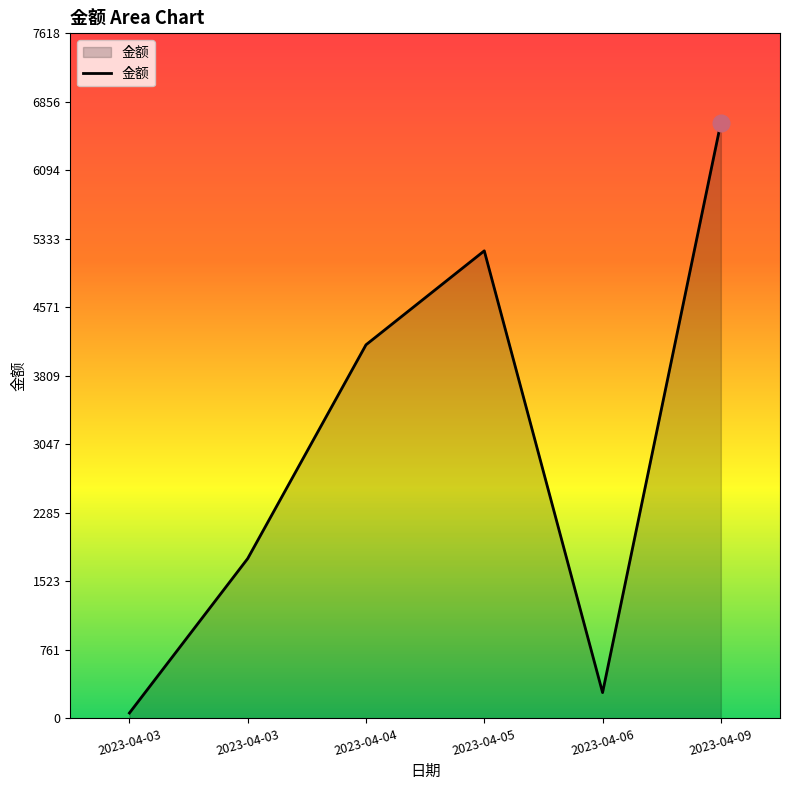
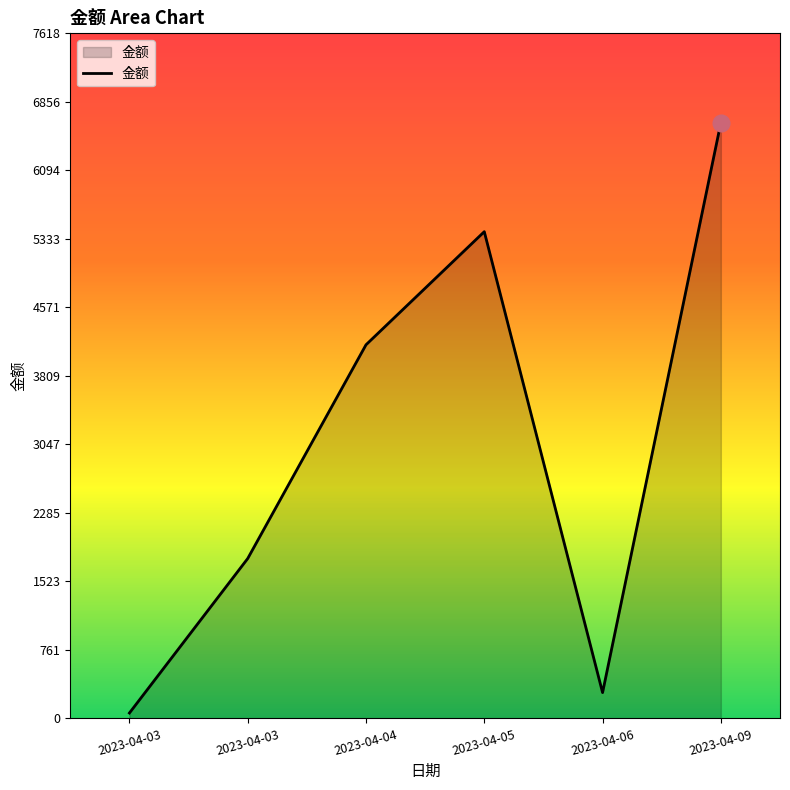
金额, 2023-04-05: 5200 -> 5400
